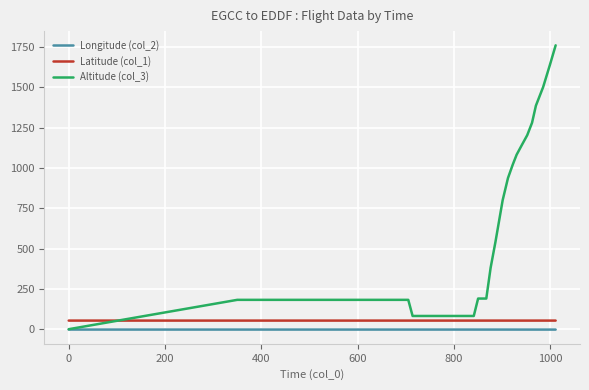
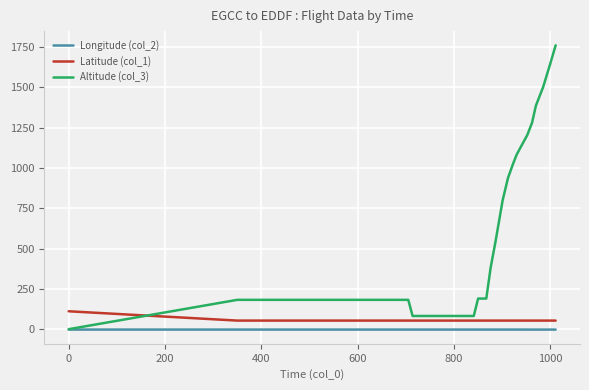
Latitude (col_1), 0: 50 -> 110
